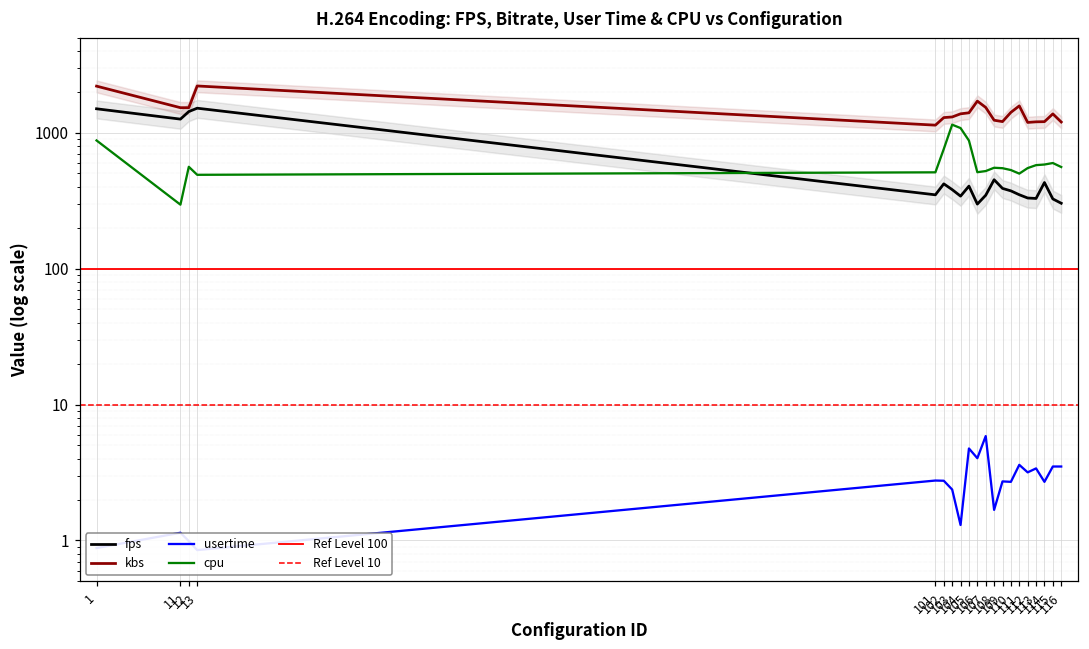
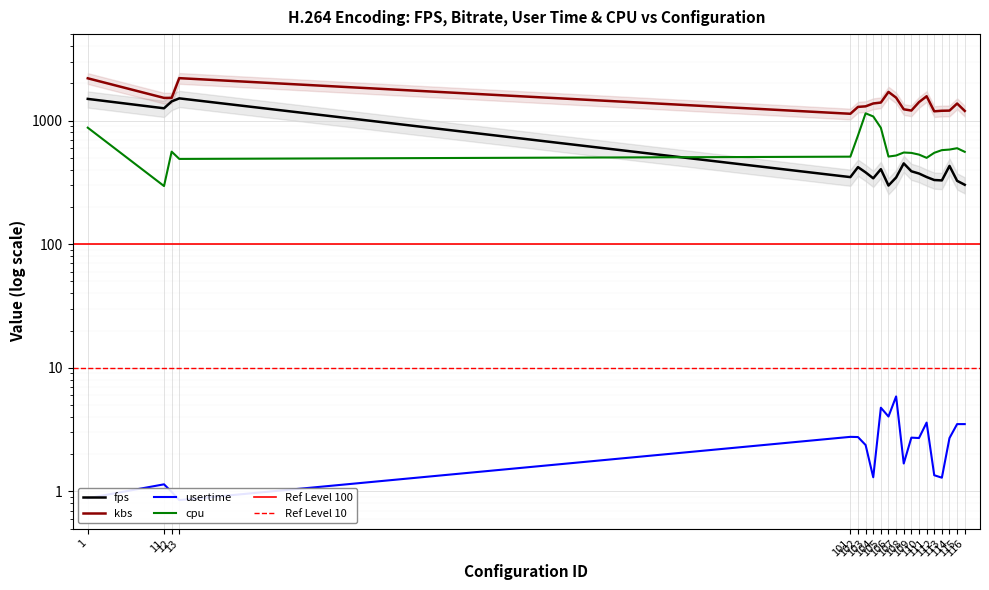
usertime, 112: 3.2 -> 1.4
usertime, 113: 3.4 -> 1.3
